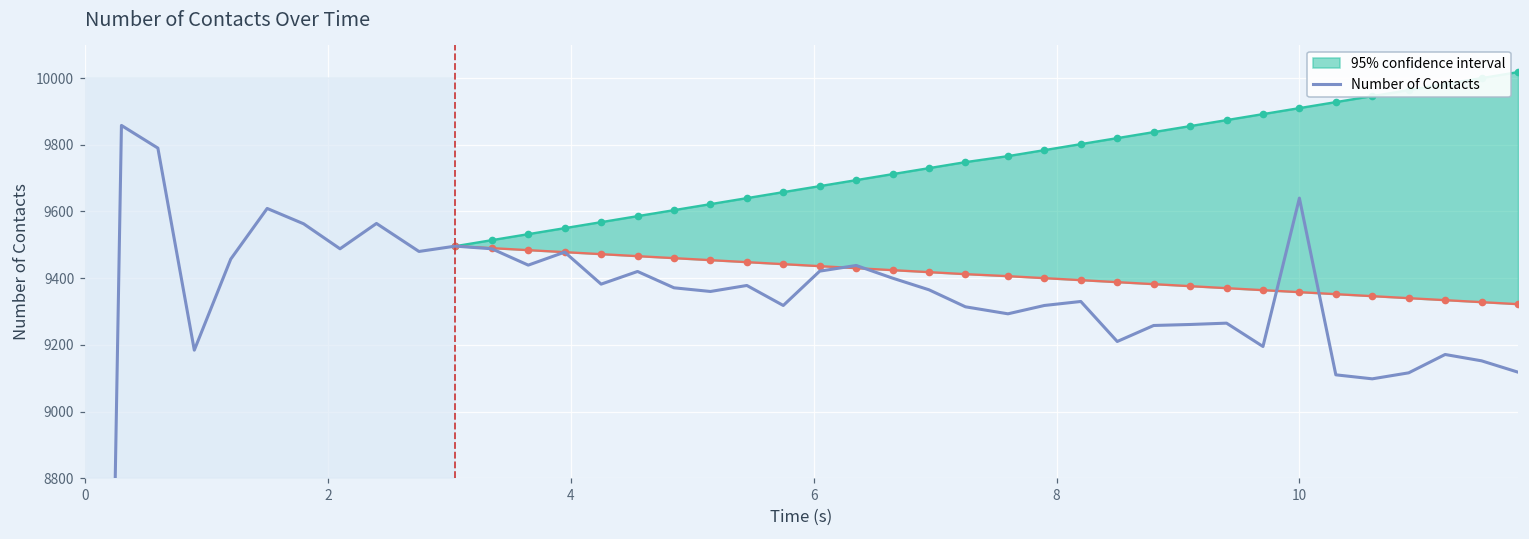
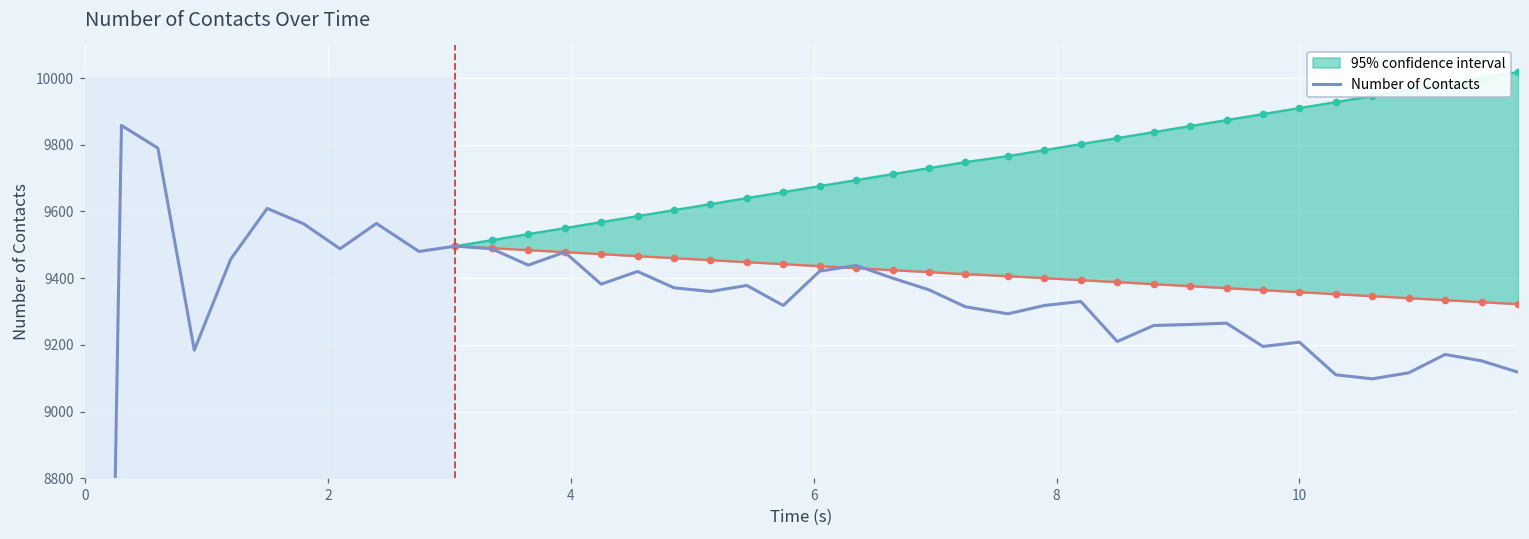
Number of Contacts, 10: 9640 -> 9210
